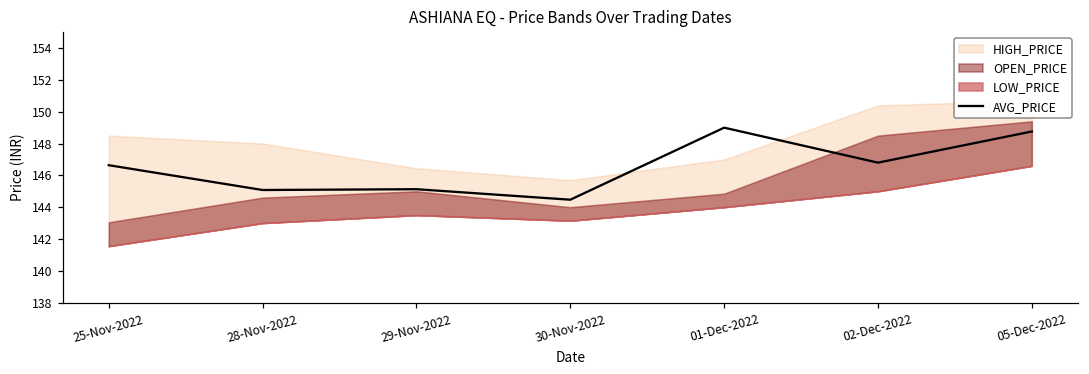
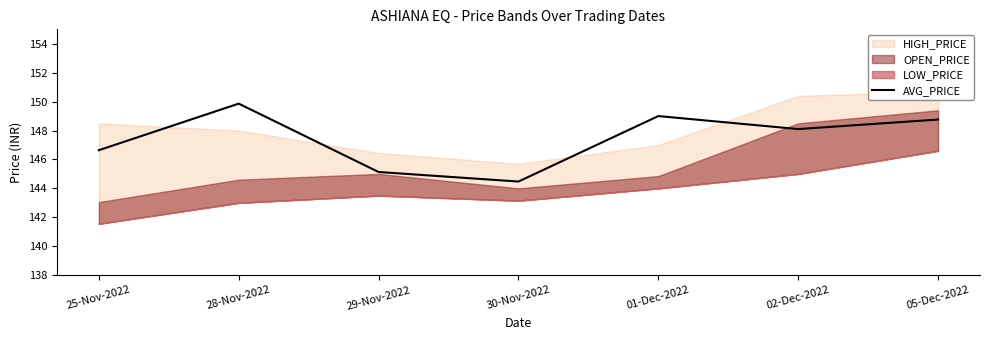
AVG_PRICE, 28-Nov-2022: 145.1 -> 149.9
AVG_PRICE, 02-Dec-2022: 146.8 -> 148.1
